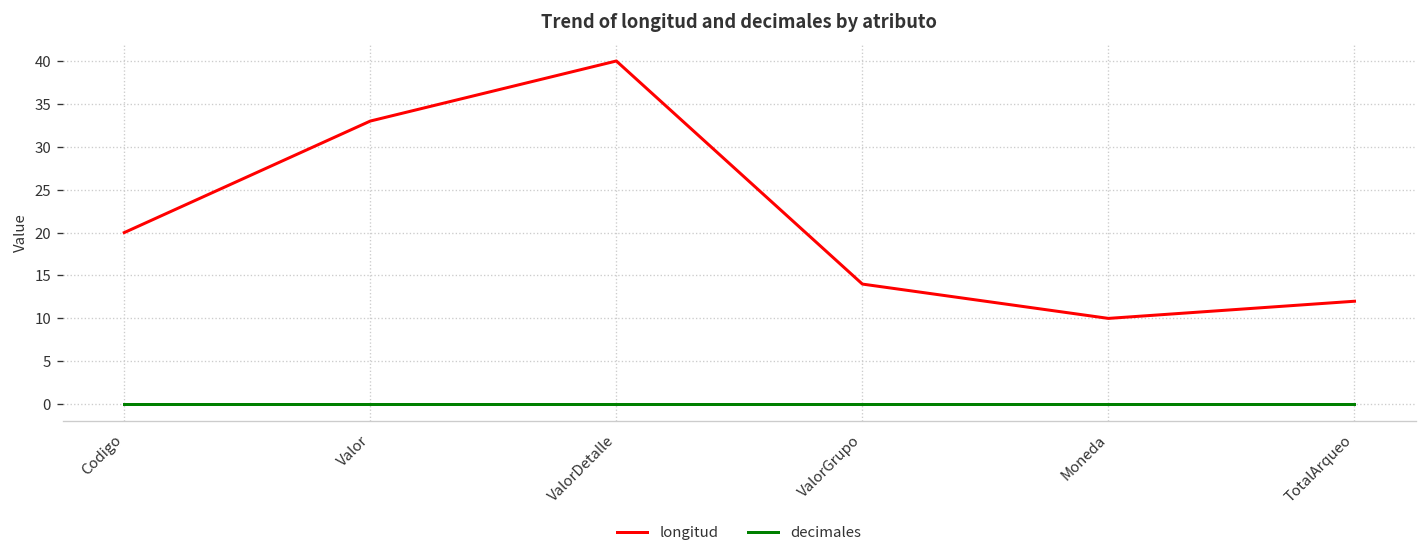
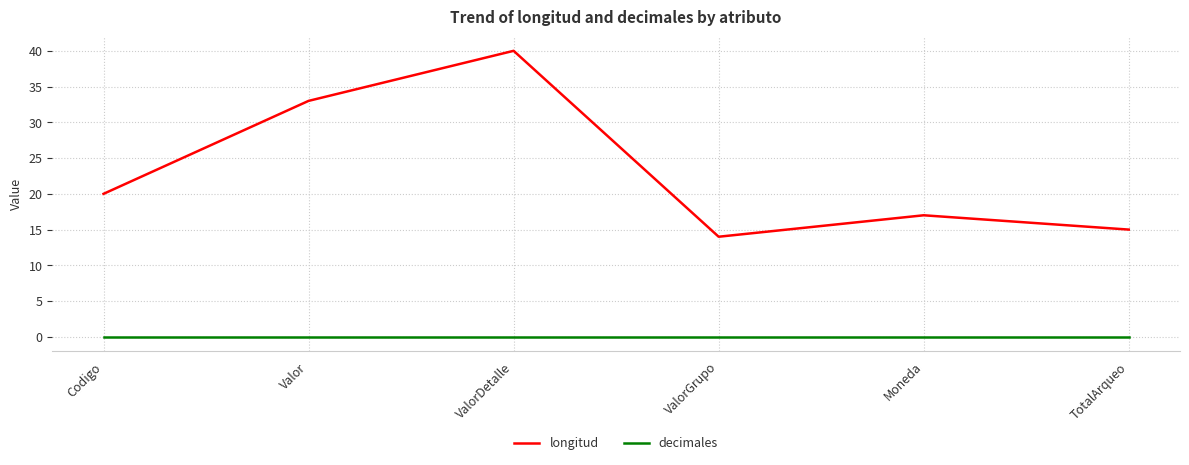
longitud, Moneda: 10 -> 17
longitud, TotalArqueo: 12 -> 15
